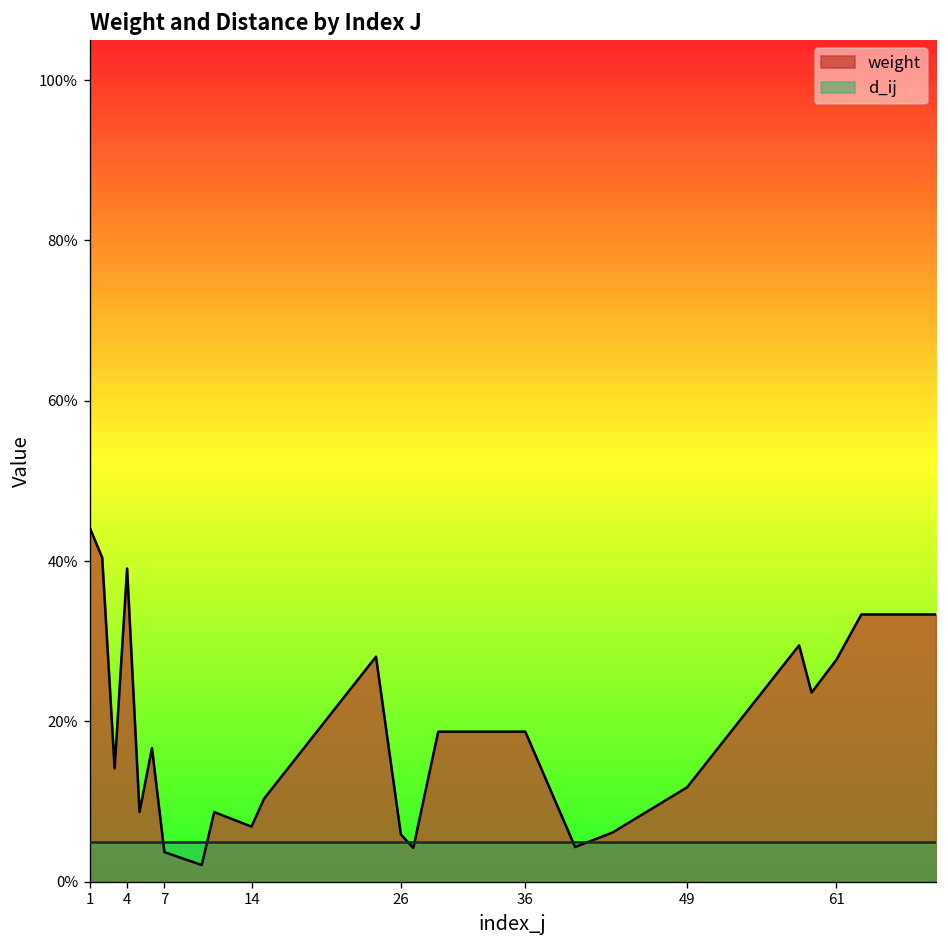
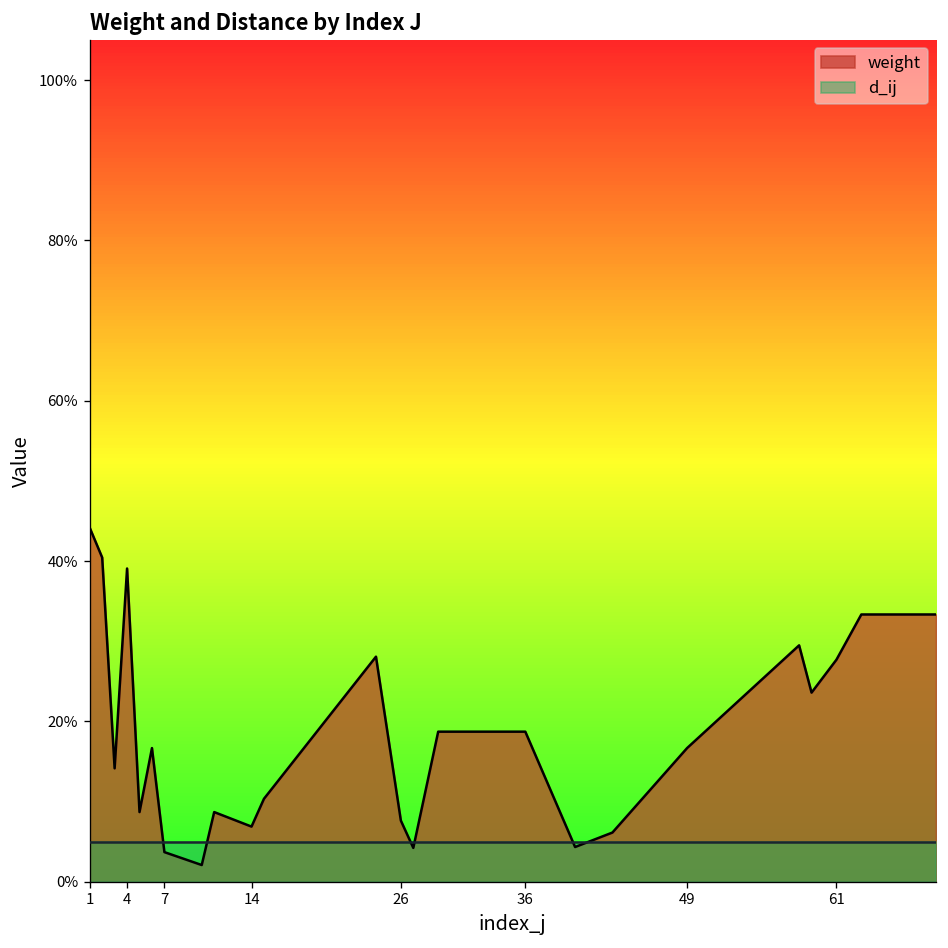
weight, 26: 6% -> 8%
weight, 49: 12% -> 17%
